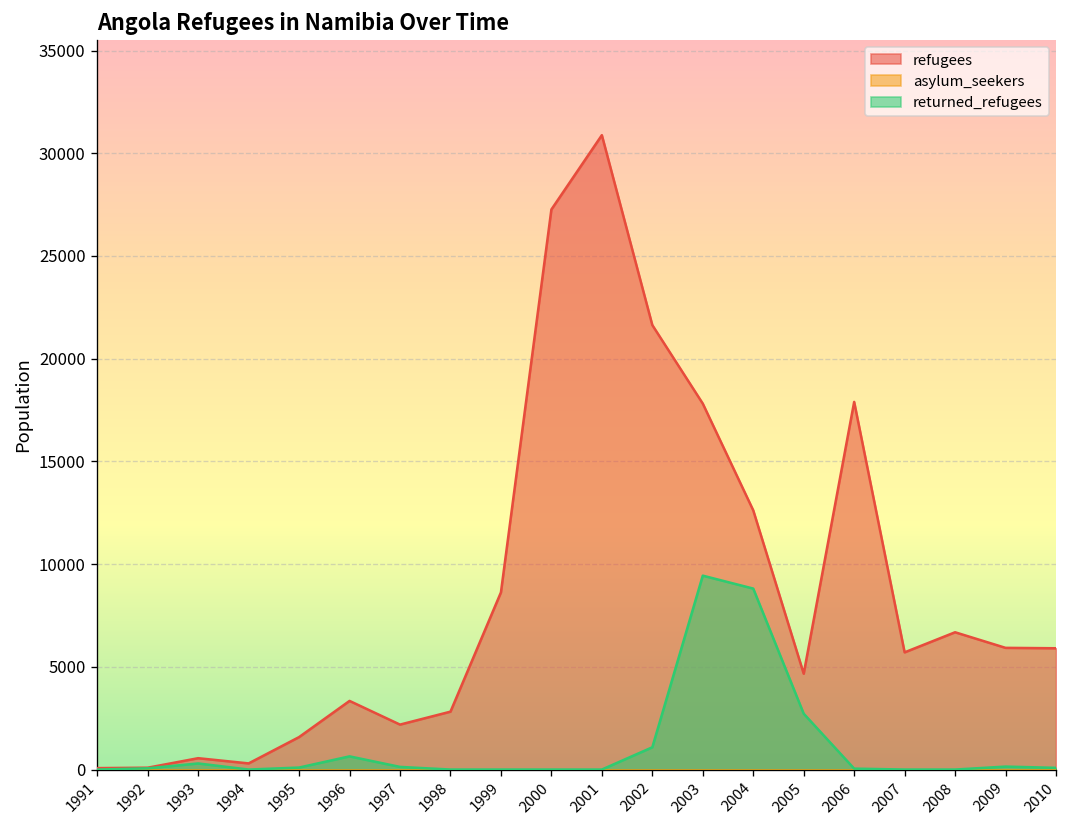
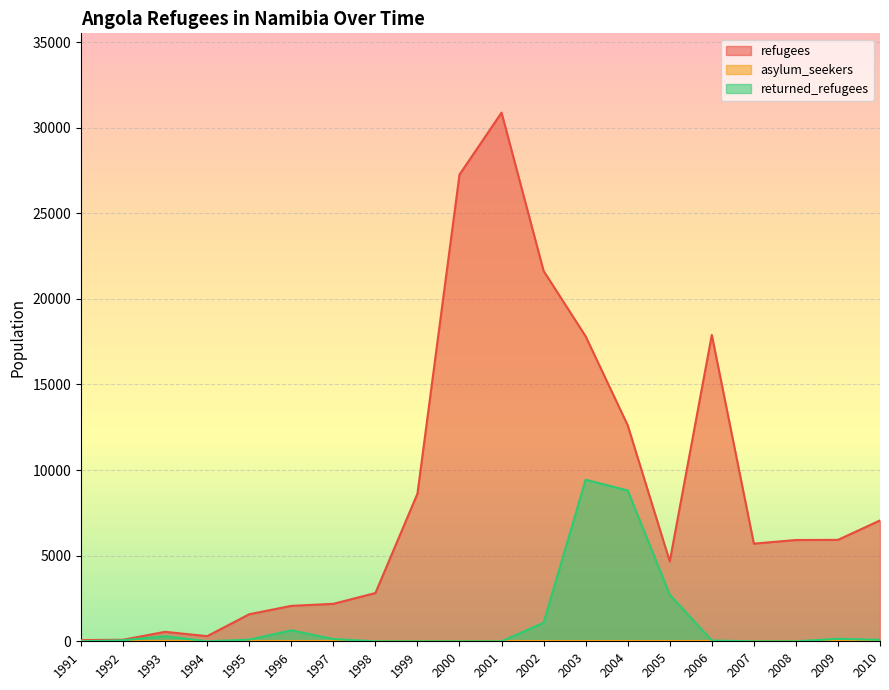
refugees, 1996: 3300 -> 2100
refugees, 2008: 6700 -> 5900
refugees, 2010: 5900 -> 7100
